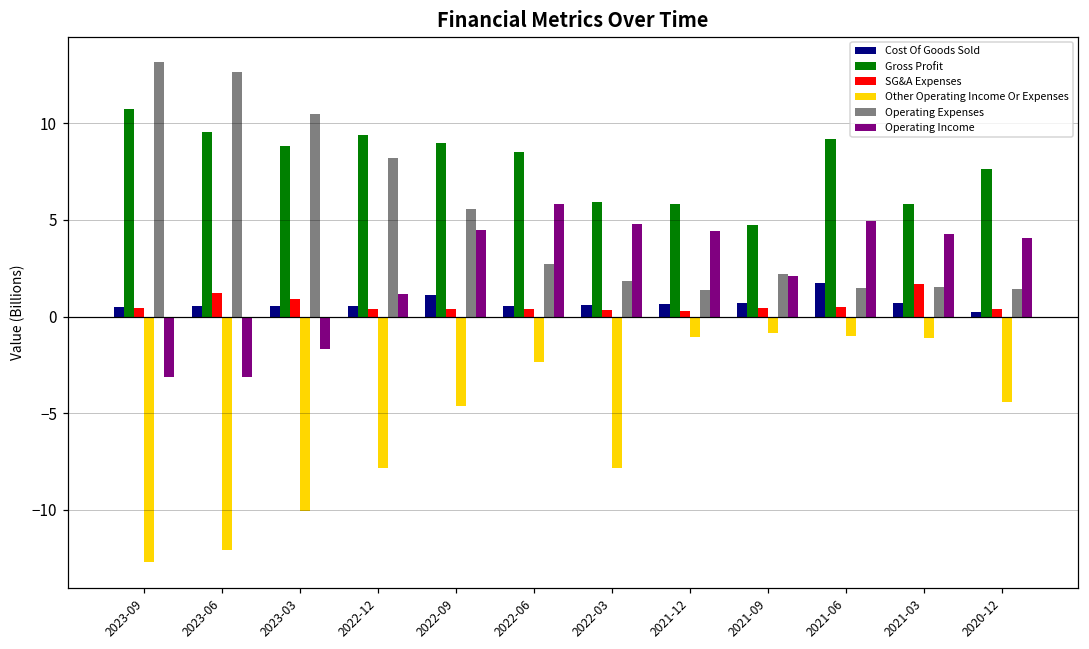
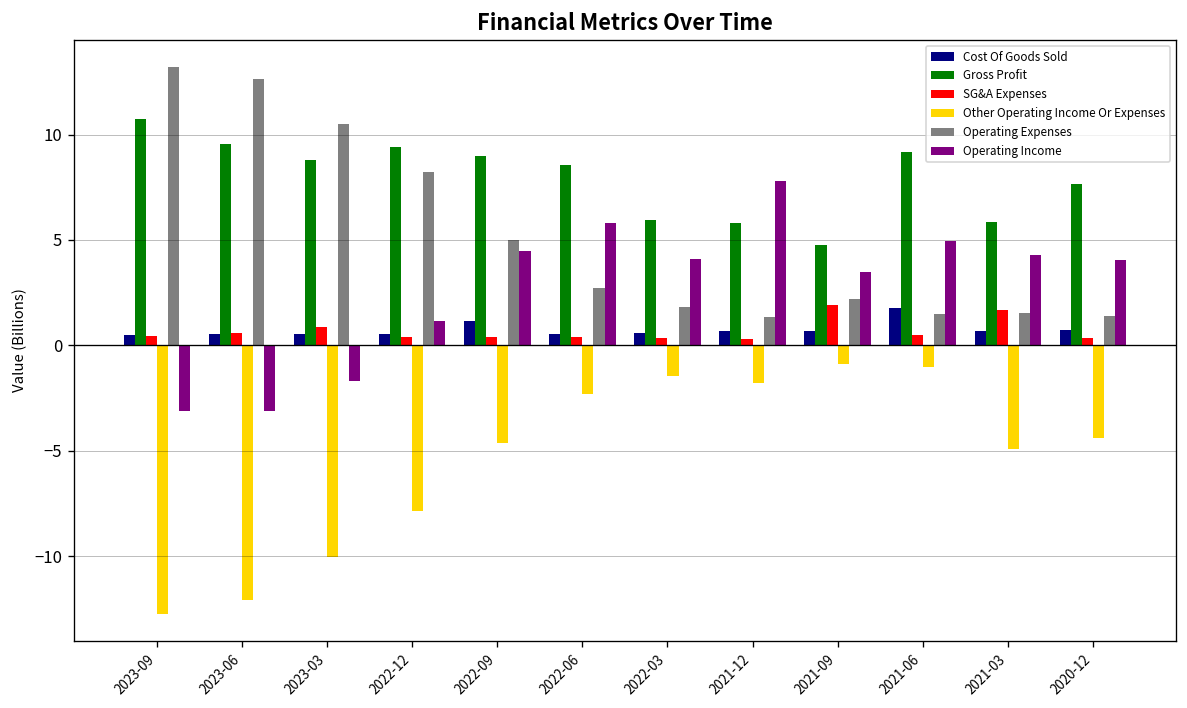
SG&A Expenses, 2023-06: 1.2 -> 0.6
Operating Expenses, 2022-09: 5.6 -> 5.0
Other Operating Income Or Expenses, 2022-03: -7.8 -> -1.5
Operating Income, 2022-03: 4.8 -> 4.1
Other Operating Income Or Expenses, 2021-12: -1.1 -> -1.8
Operating Income, 2021-12: 4.5 -> 7.8
SG&A Expenses, 2021-09: 0.4 -> 1.9
Operating Income, 2021-09: 2.1 -> 3.5
Other Operating Income Or Expenses, 2021-03: -1.1 -> -4.9
Cost Of Goods Sold, 2020-12: 0.2 -> 0.7
